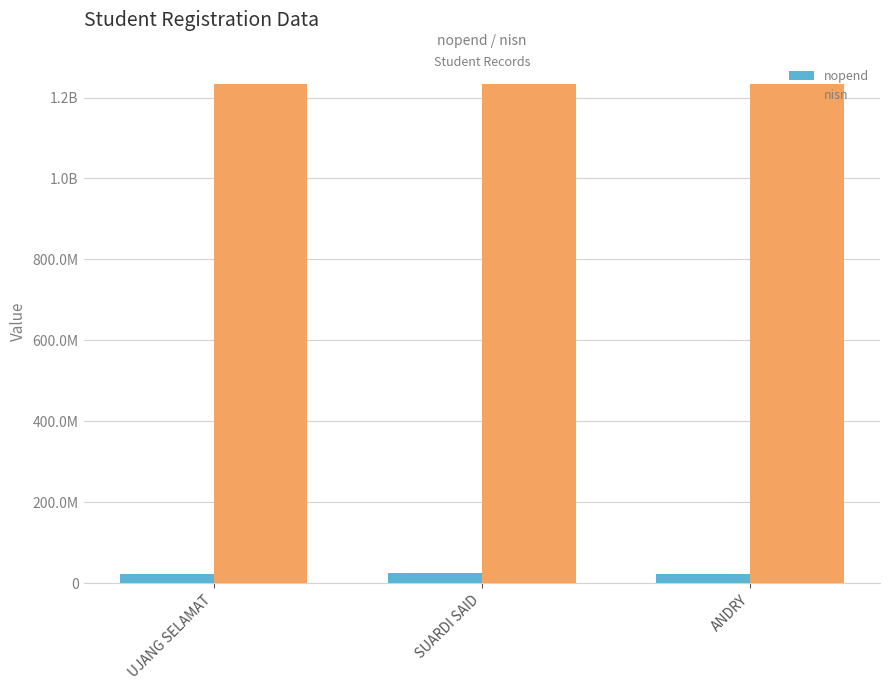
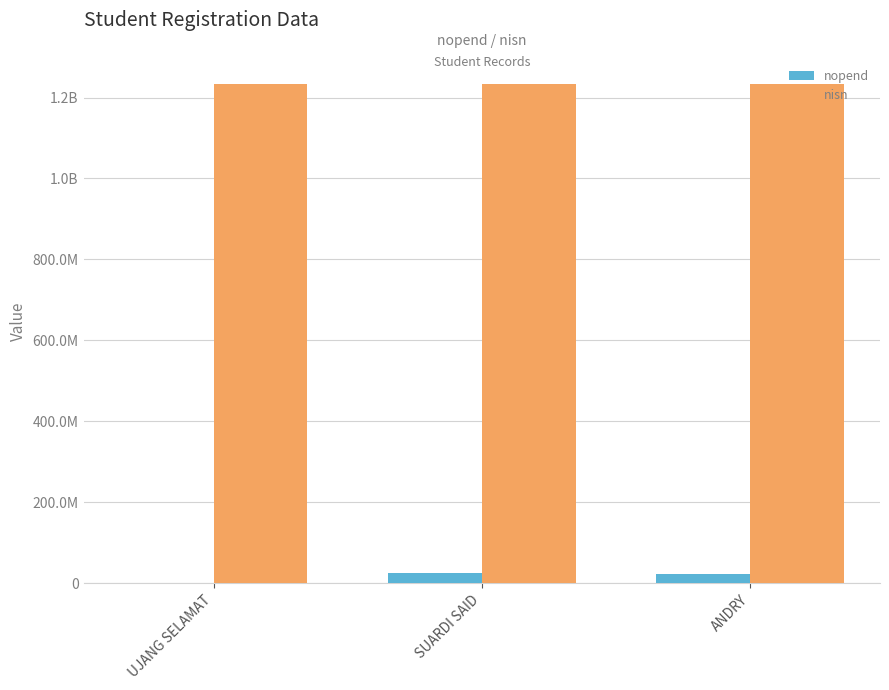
nopend, UJANG SELAMAT: 20000000 -> 0
